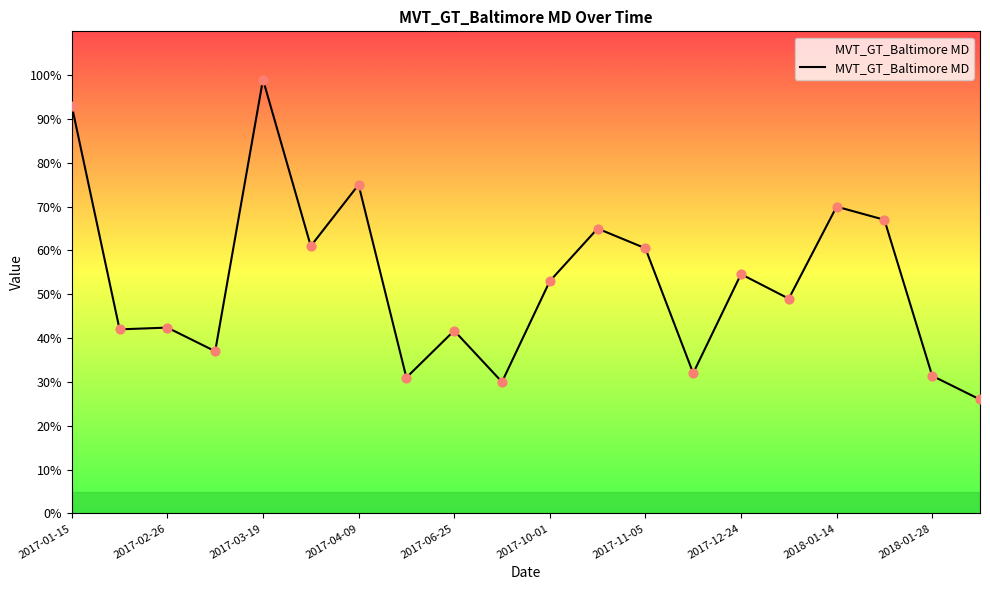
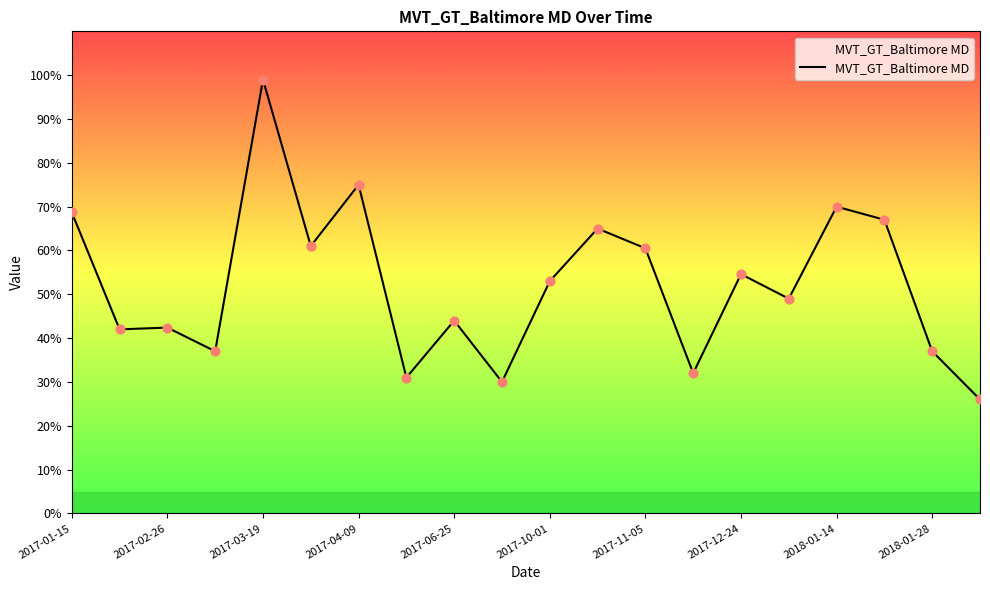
2017-01-15: 93% -> 69%
2017-06-25: 42% -> 44%
2018-01-28: 31% -> 37%
